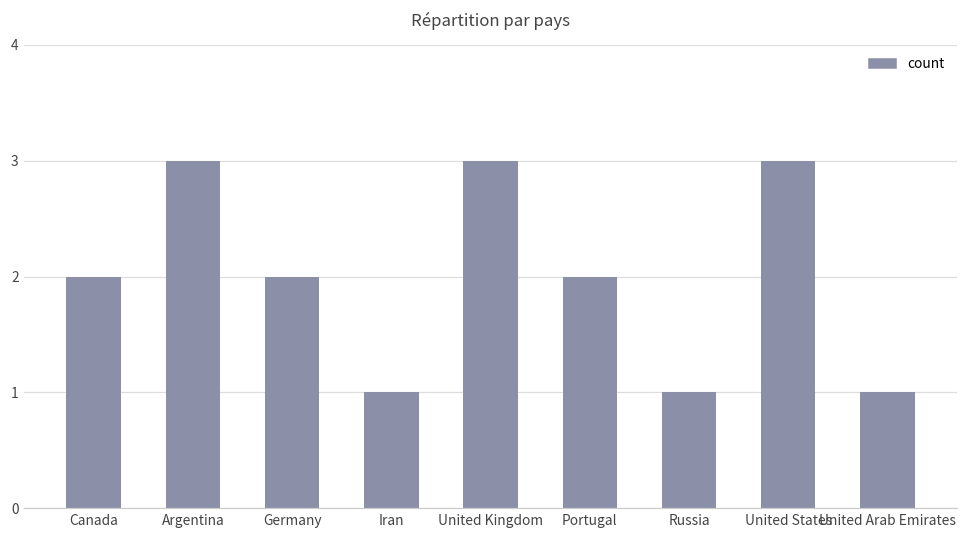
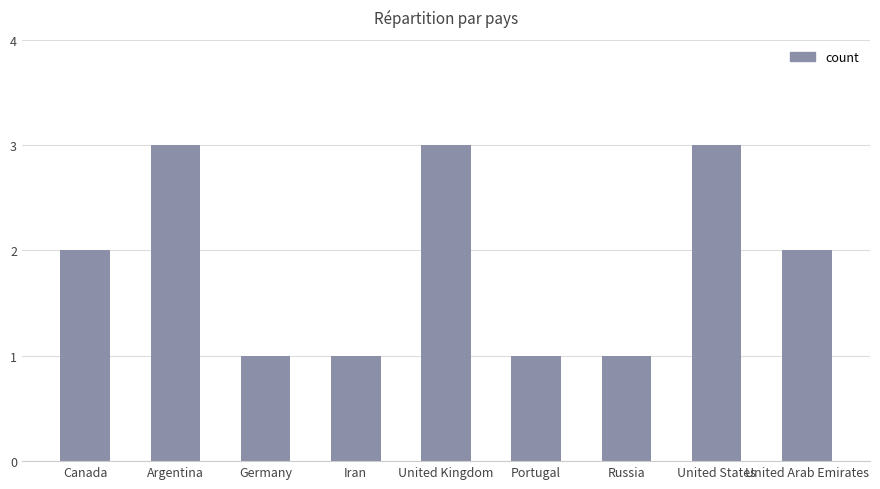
Germany: 2 -> 1
Portugal: 2 -> 1
United Arab Emirates: 1 -> 2
